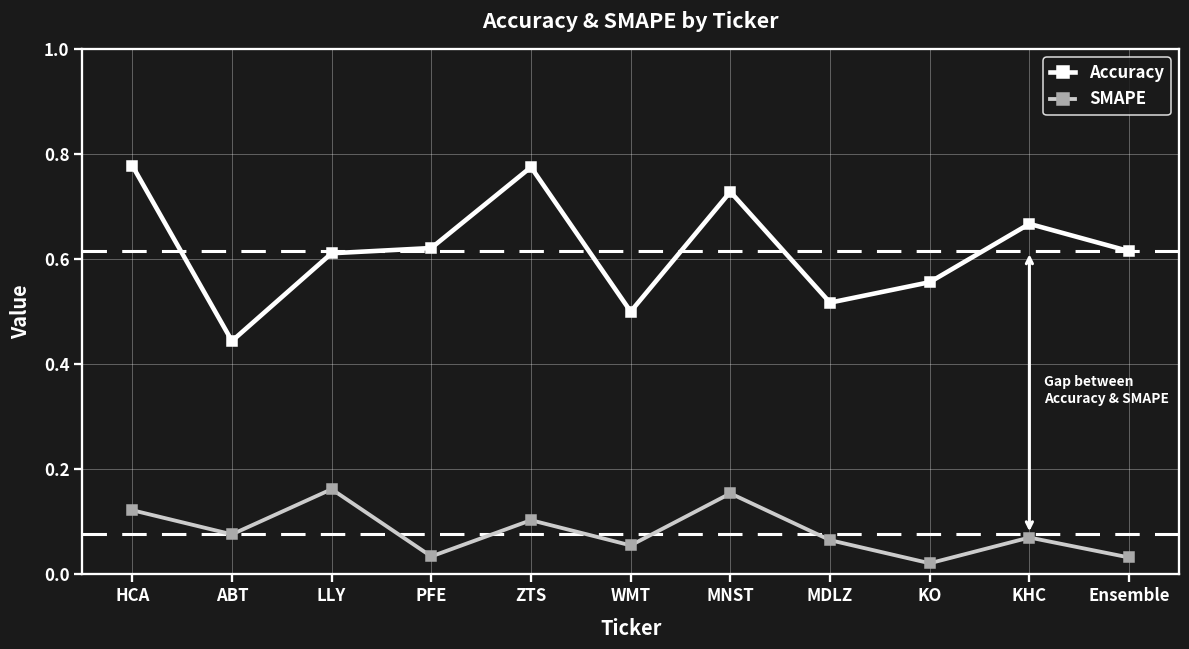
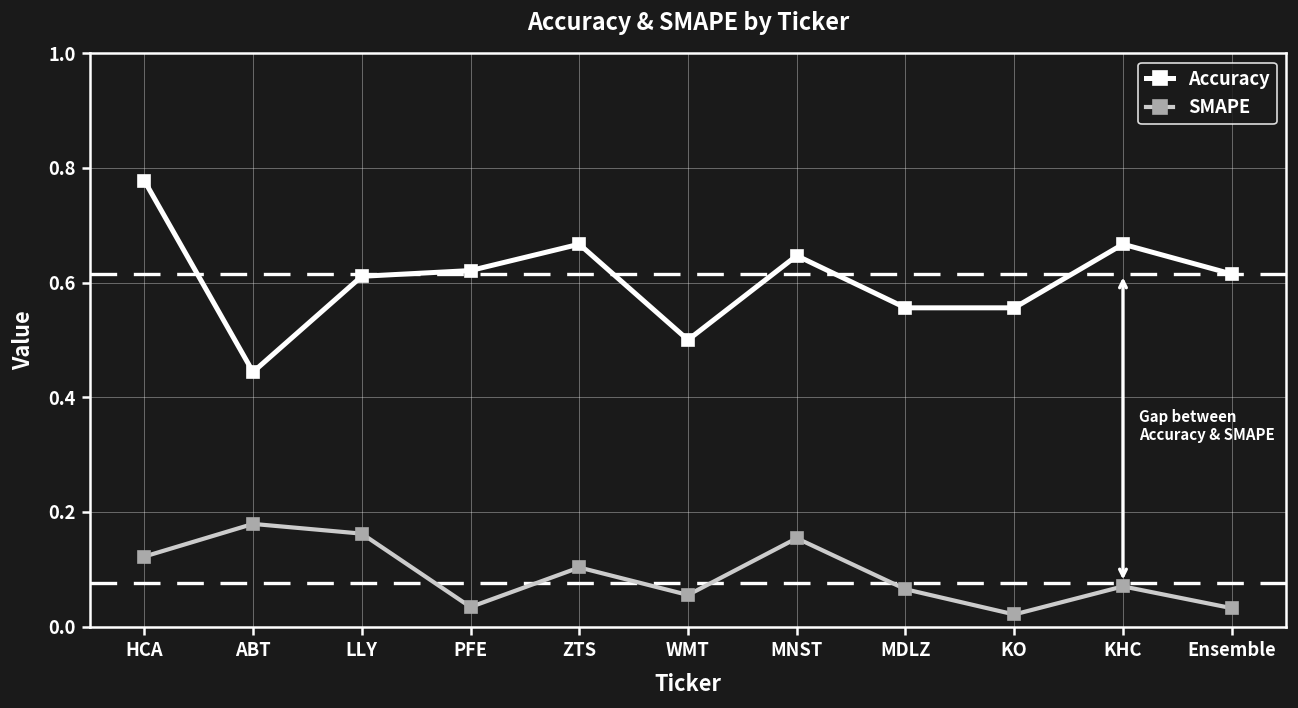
SMAPE, ABT: 0.08 -> 0.18
Accuracy, ZTS: 0.78 -> 0.67
Accuracy, MNST: 0.73 -> 0.65
Accuracy, MDLZ: 0.52 -> 0.56
